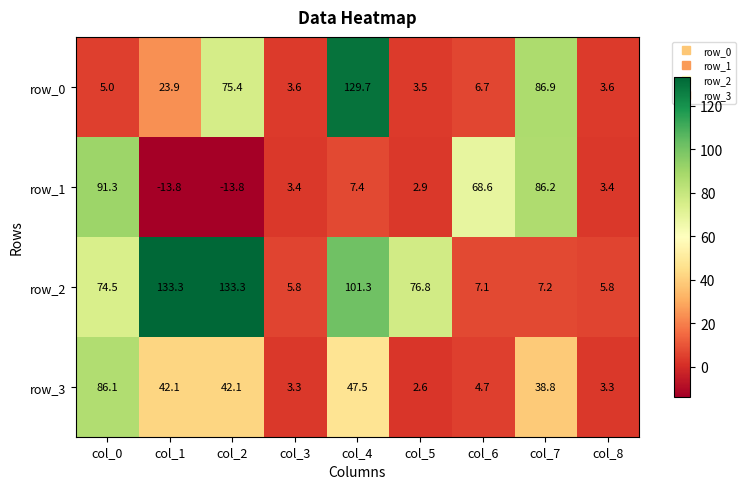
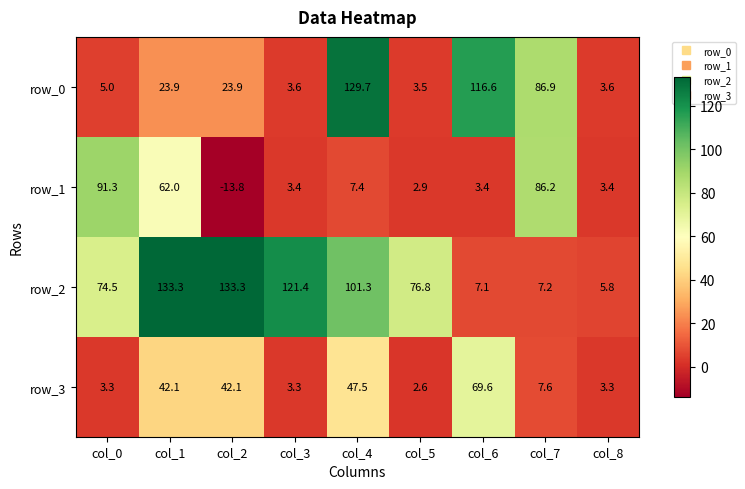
row_0, col_2: 75.4 -> 23.9
row_0, col_6: 6.7 -> 116.6
row_1, col_1: -13.8 -> 62.0
row_1, col_6: 68.6 -> 3.4
row_2, col_3: 5.8 -> 121.4
row_3, col_0: 86.1 -> 3.3
row_3, col_6: 4.7 -> 69.6
row_3, col_7: 38.8 -> 7.6
